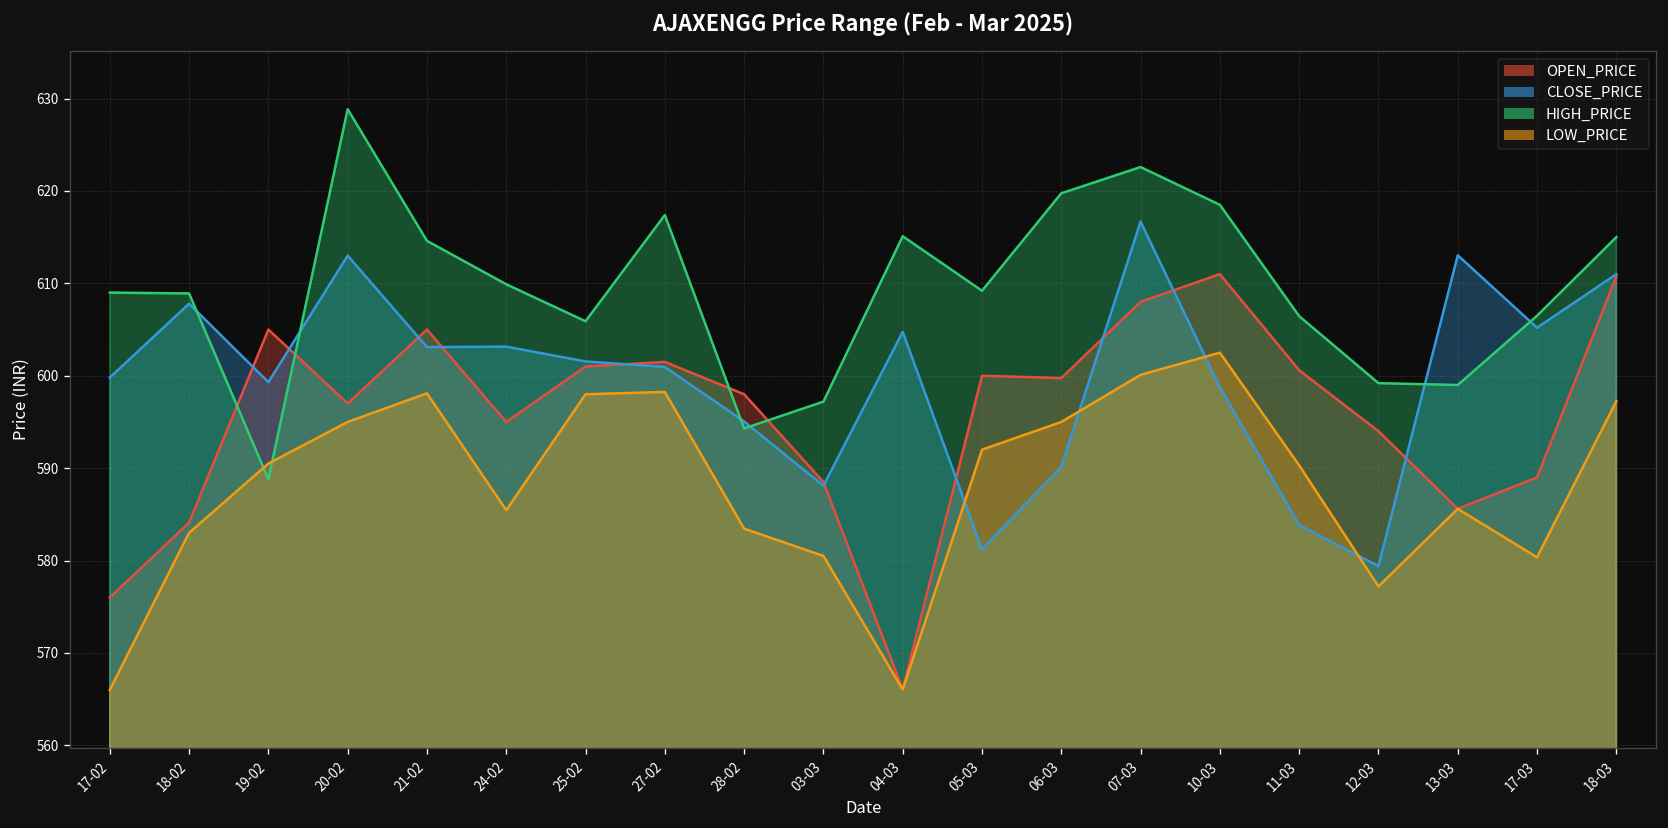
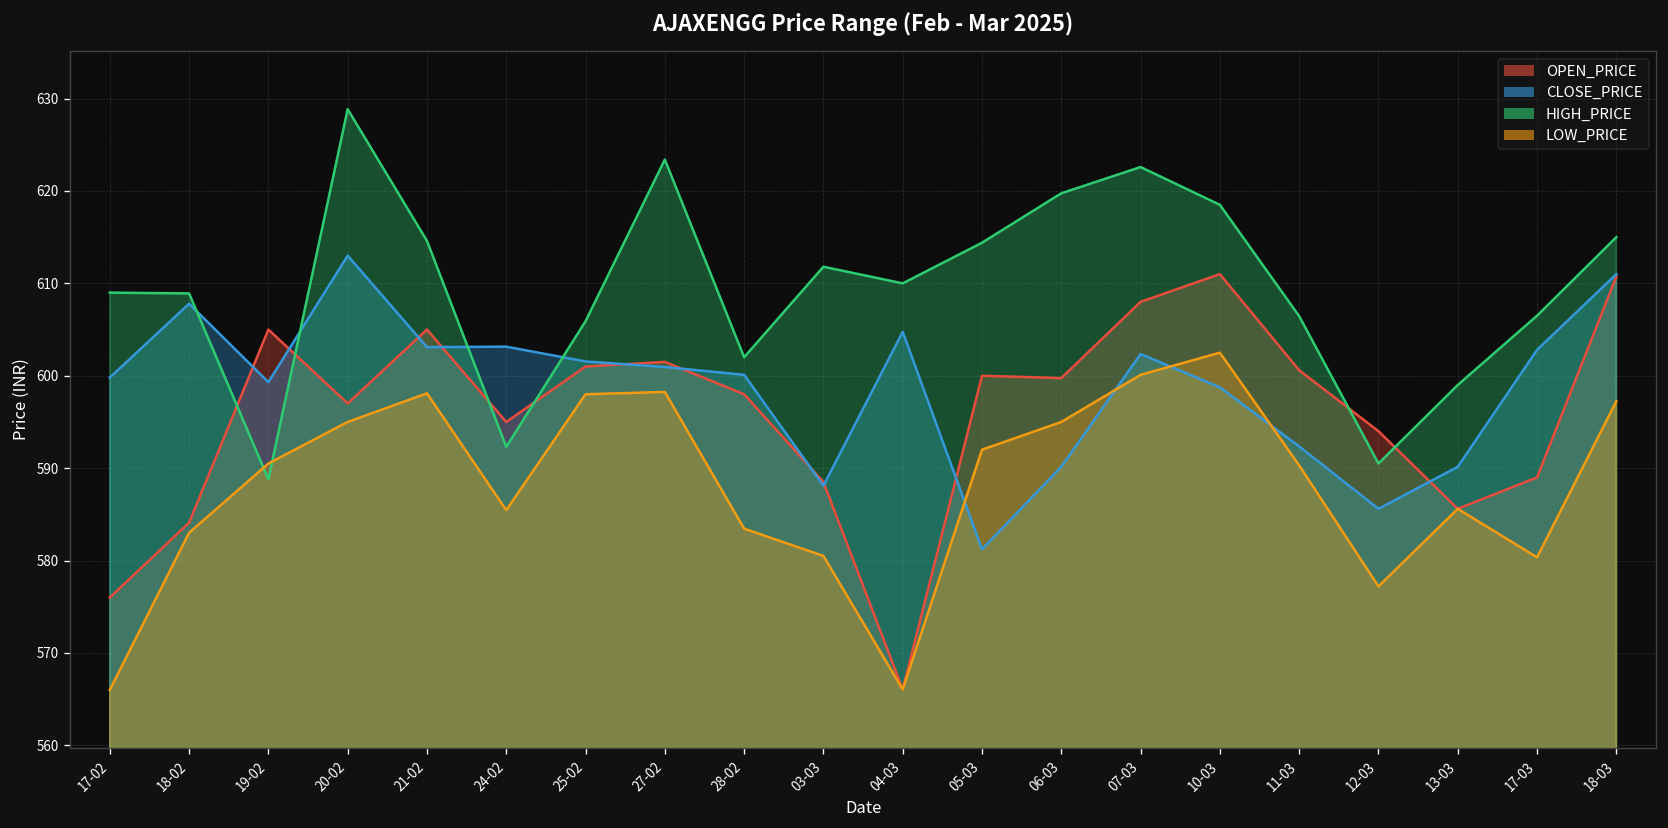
HIGH_PRICE, 24-02: 610 -> 592
HIGH_PRICE, 27-02: 617 -> 623
CLOSE_PRICE, 28-02: 595 -> 600
HIGH_PRICE, 28-02: 594 -> 602
HIGH_PRICE, 03-03: 597 -> 612
HIGH_PRICE, 04-03: 615 -> 610
HIGH_PRICE, 05-03: 609 -> 614
CLOSE_PRICE, 07-03: 617 -> 602
CLOSE_PRICE, 11-03: 584 -> 592
CLOSE_PRICE, 12-03: 579 -> 586
HIGH_PRICE, 12-03: 599 -> 591
CLOSE_PRICE, 13-03: 613 -> 590
CLOSE_PRICE, 17-03: 605 -> 603
